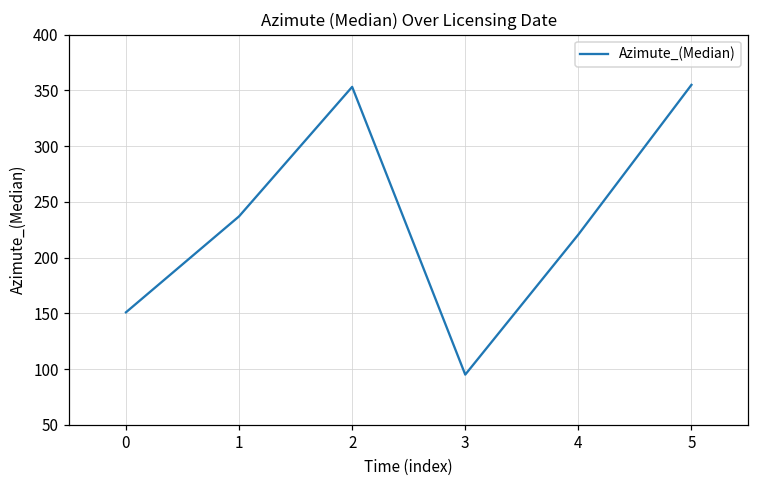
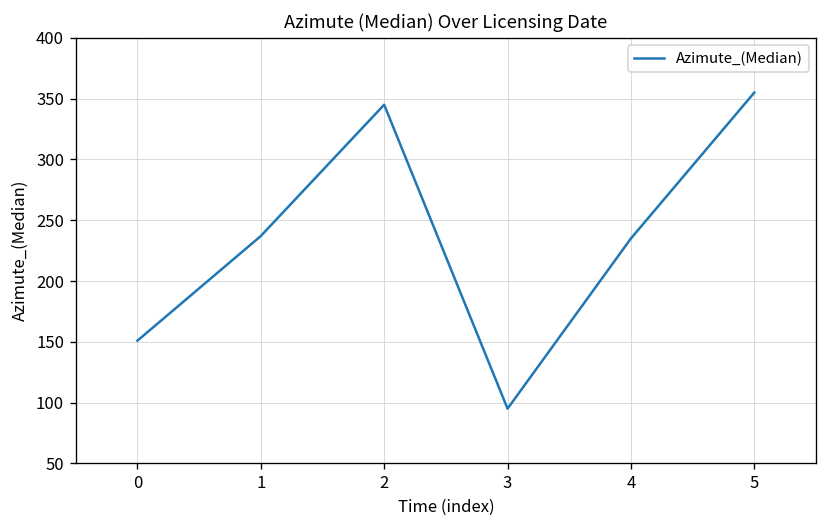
2: 353 -> 345
4: 221 -> 235
